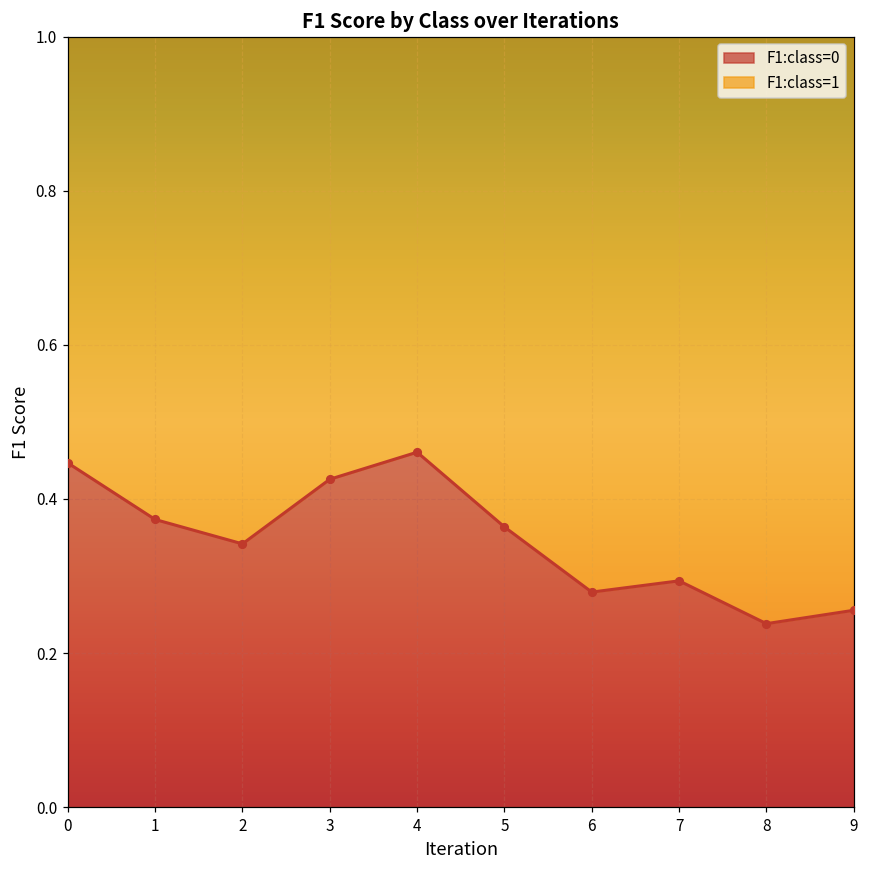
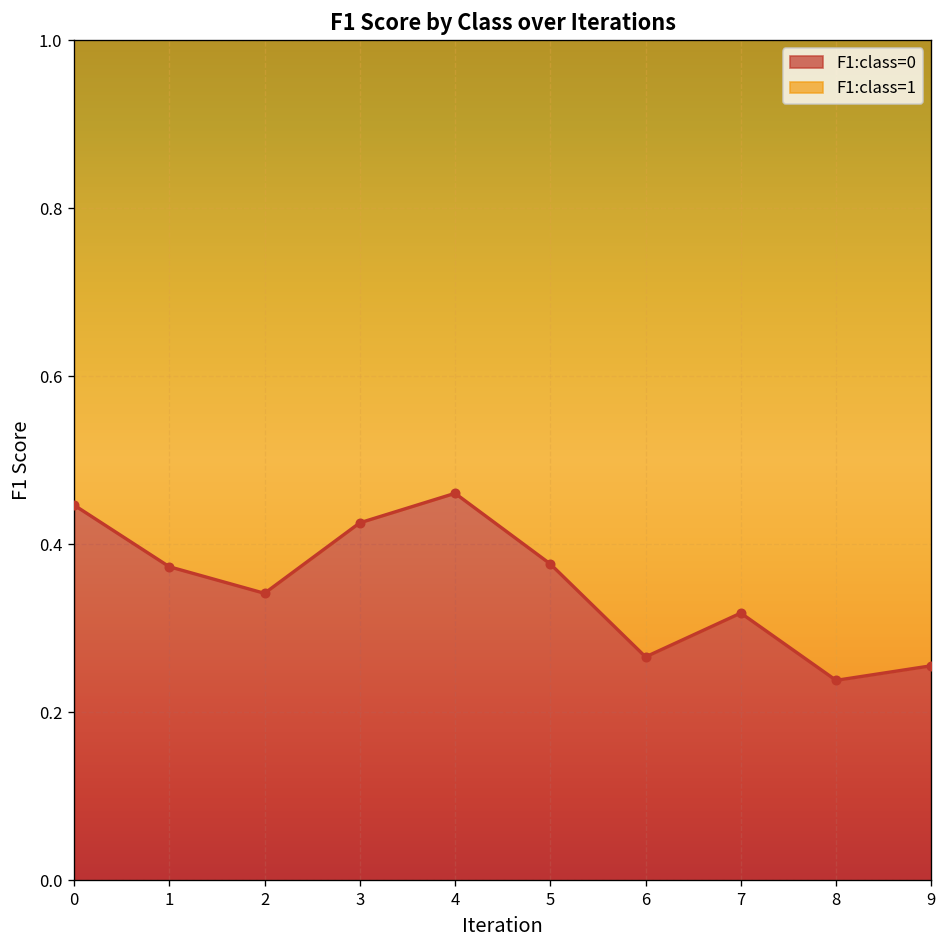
F1:class=0, 5: 0.36 -> 0.38
F1:class=0, 6: 0.28 -> 0.27
F1:class=0, 7: 0.29 -> 0.32
